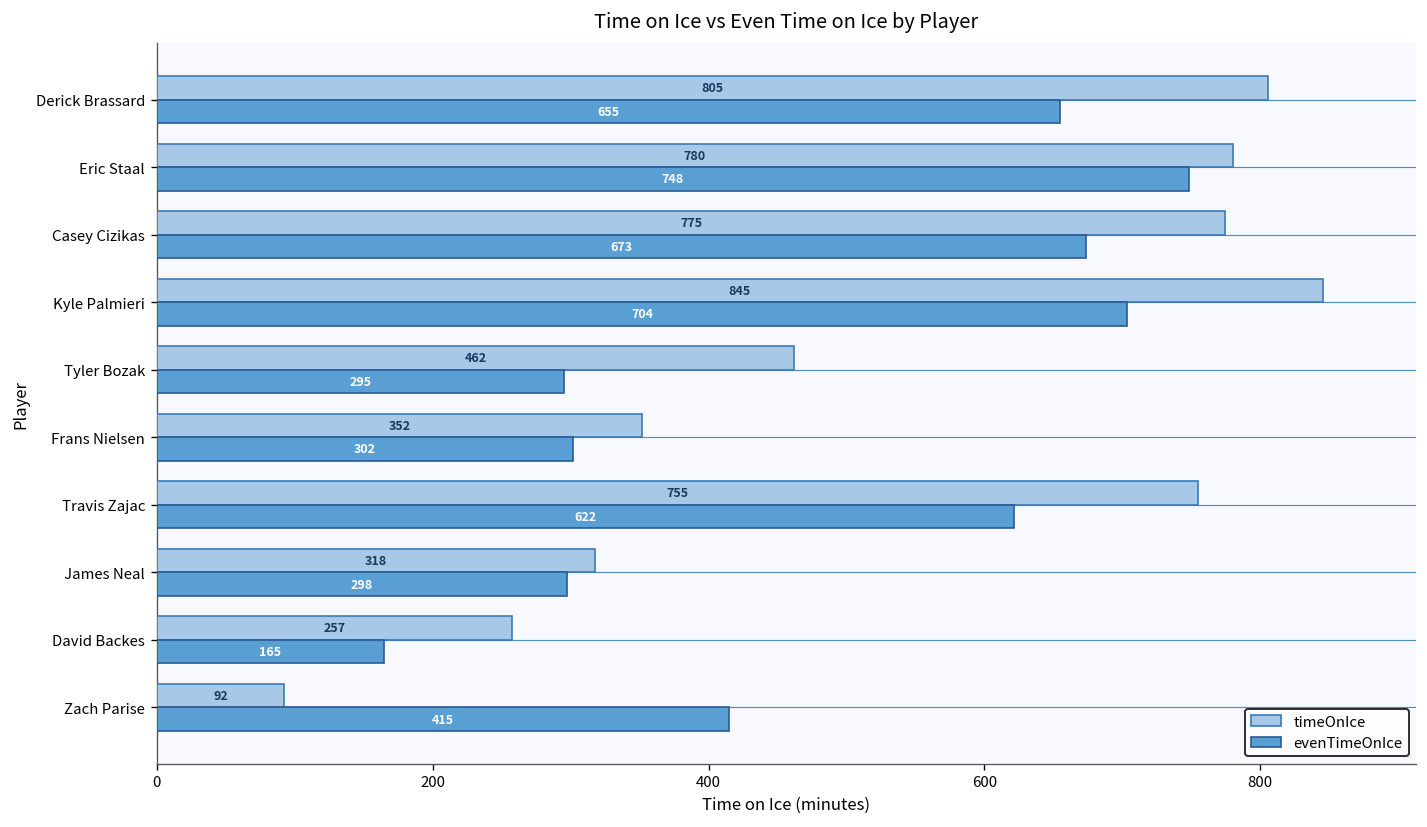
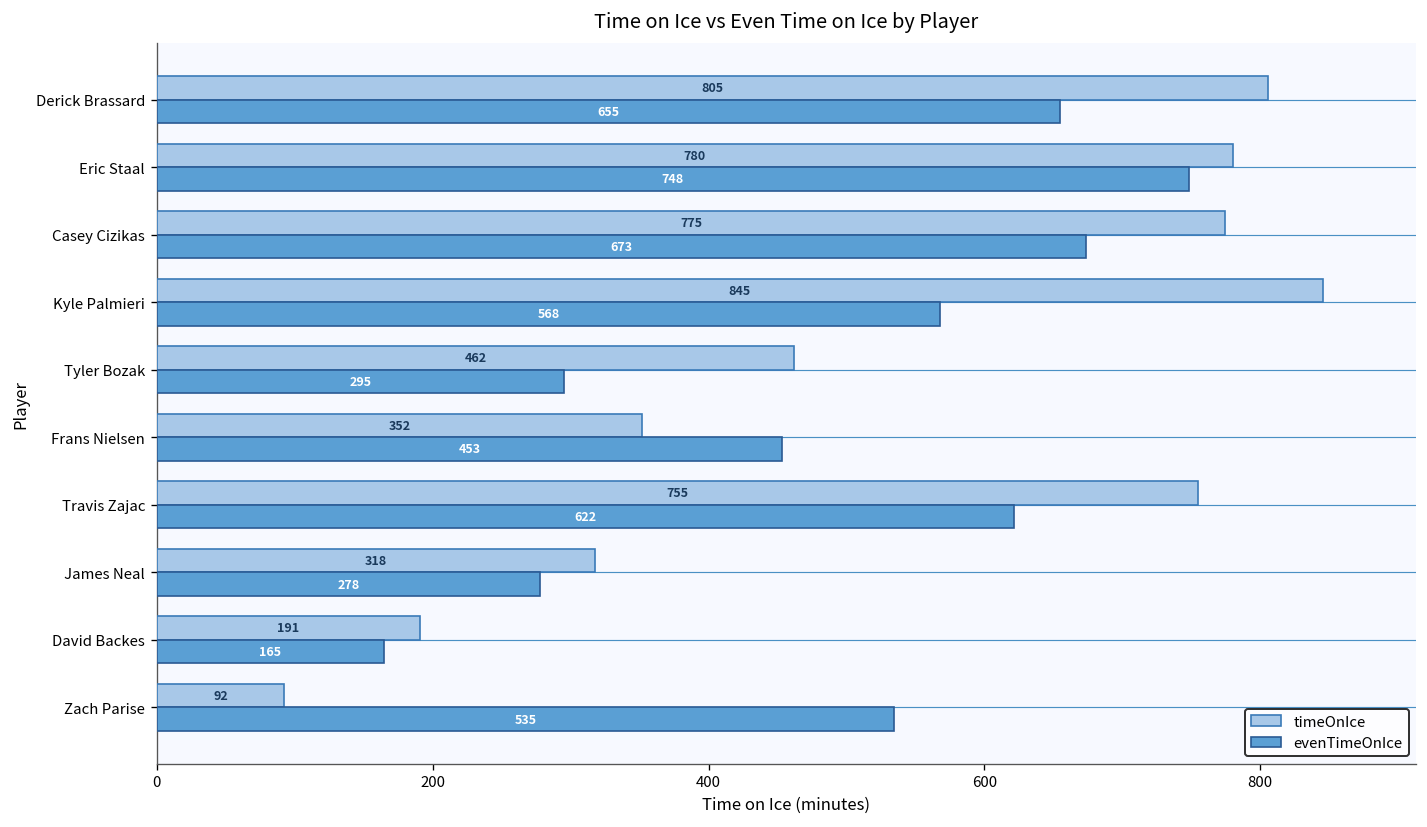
evenTimeOnIce, Kyle Palmieri: 704 -> 568
evenTimeOnIce, Frans Nielsen: 302 -> 453
evenTimeOnIce, James Neal: 298 -> 278
timeOnIce, David Backes: 257 -> 191
evenTimeOnIce, Zach Parise: 415 -> 535
